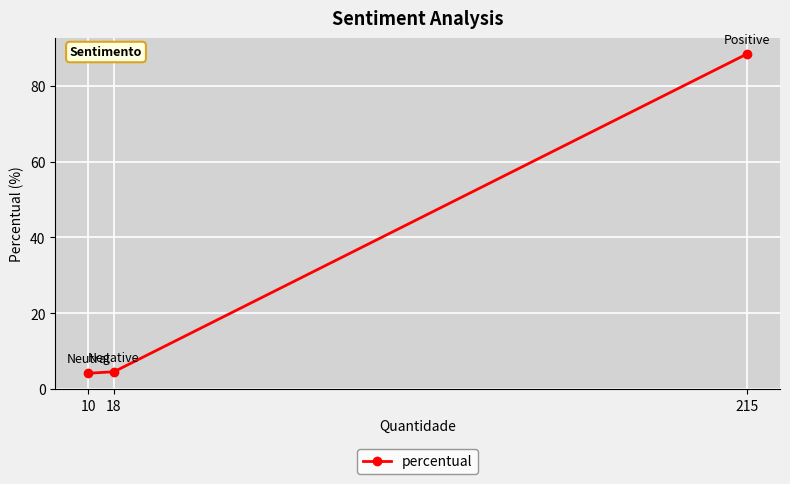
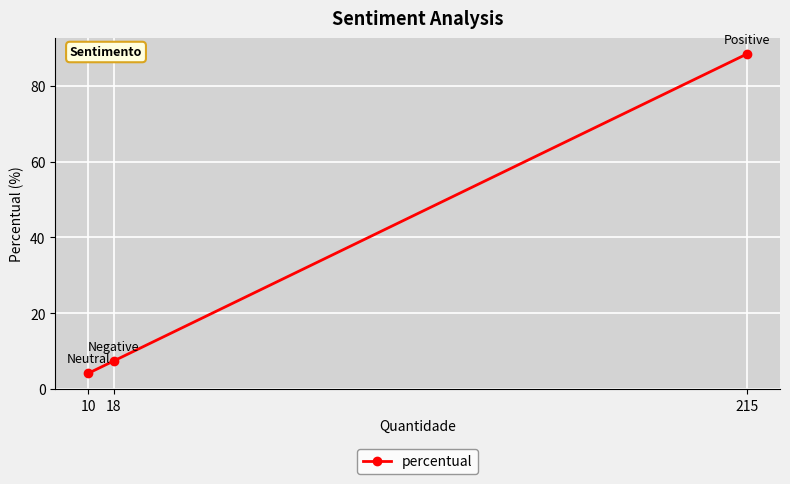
18: 5 -> 7
